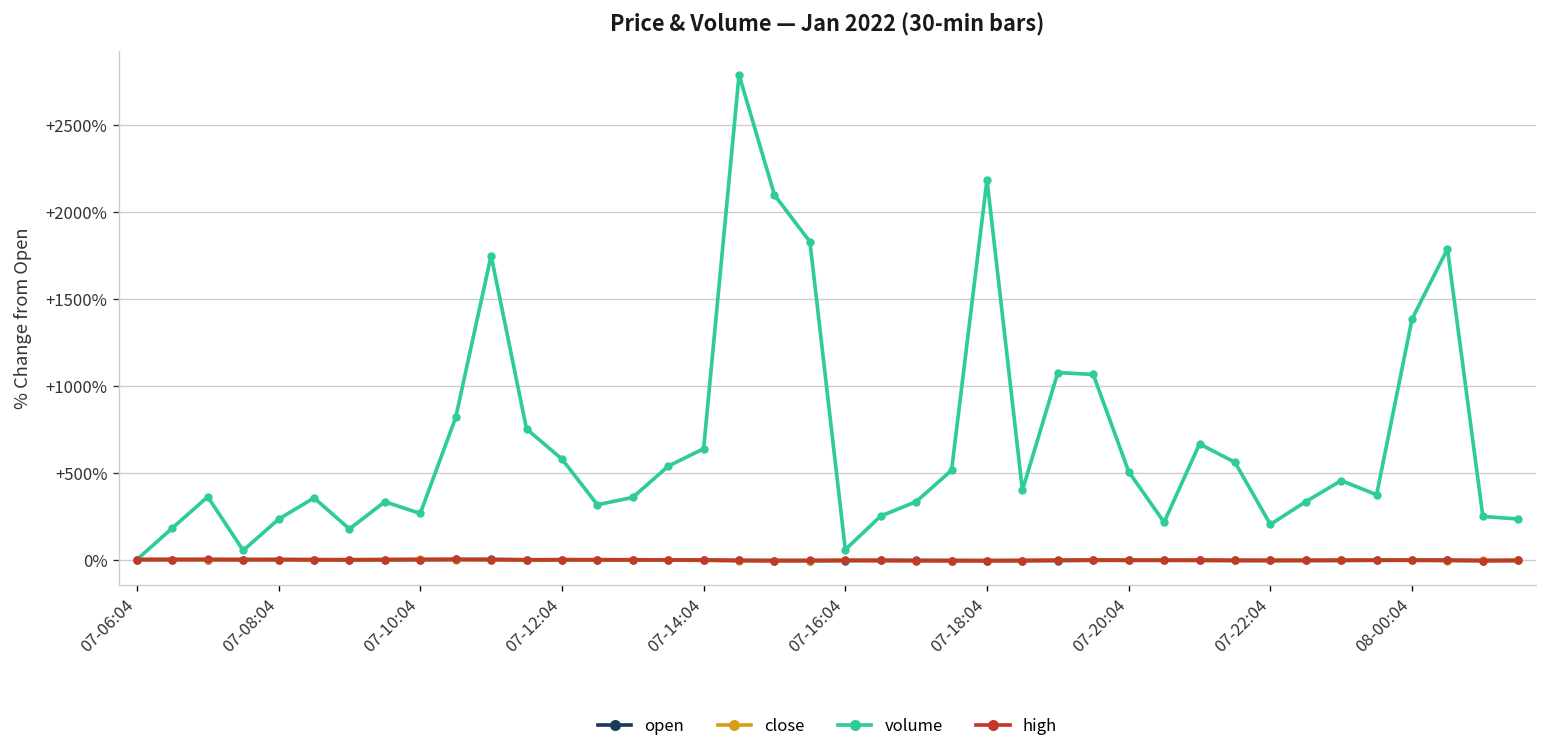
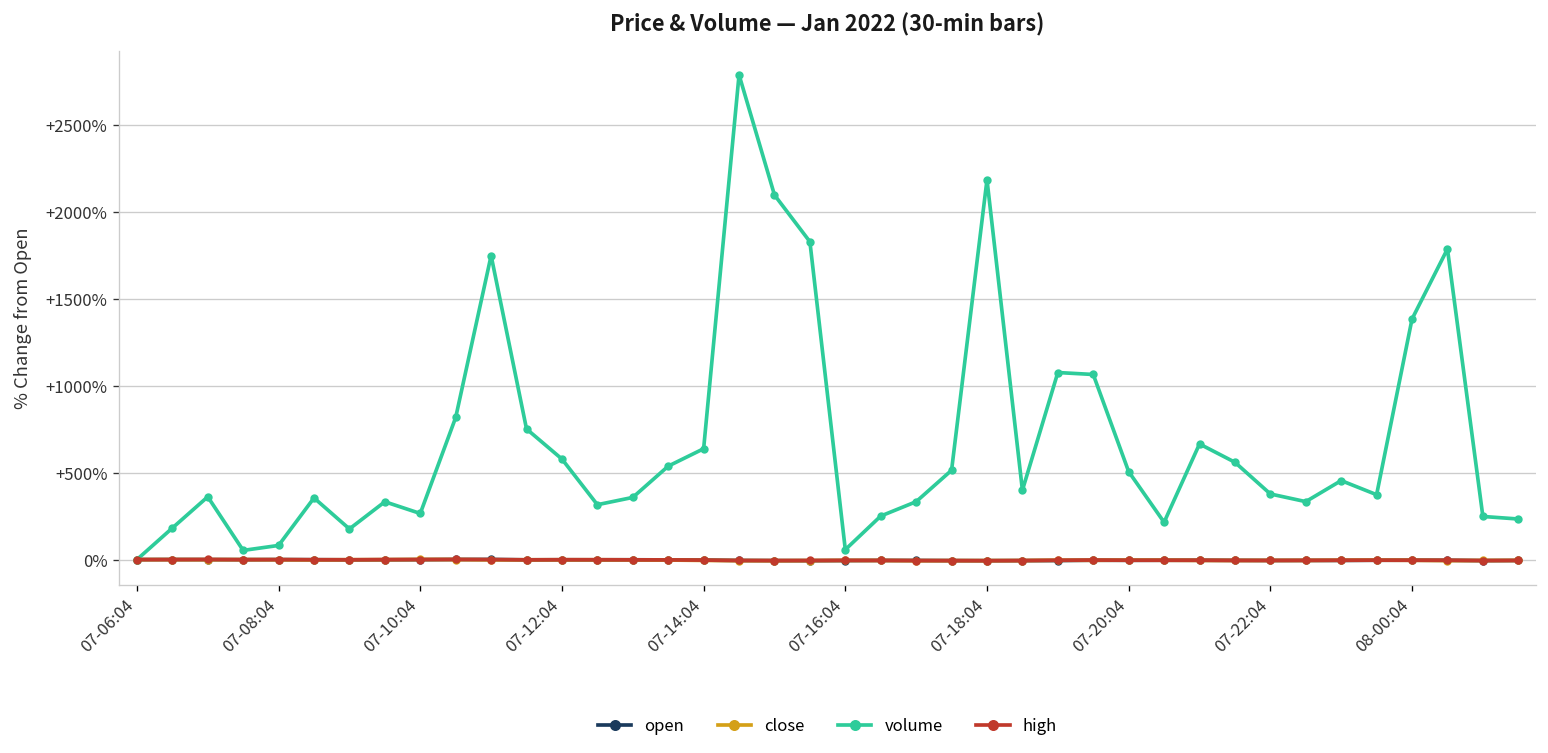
volume, 07-08:04: +230% -> +80%
volume, 07-22:04: +200% -> +380%
